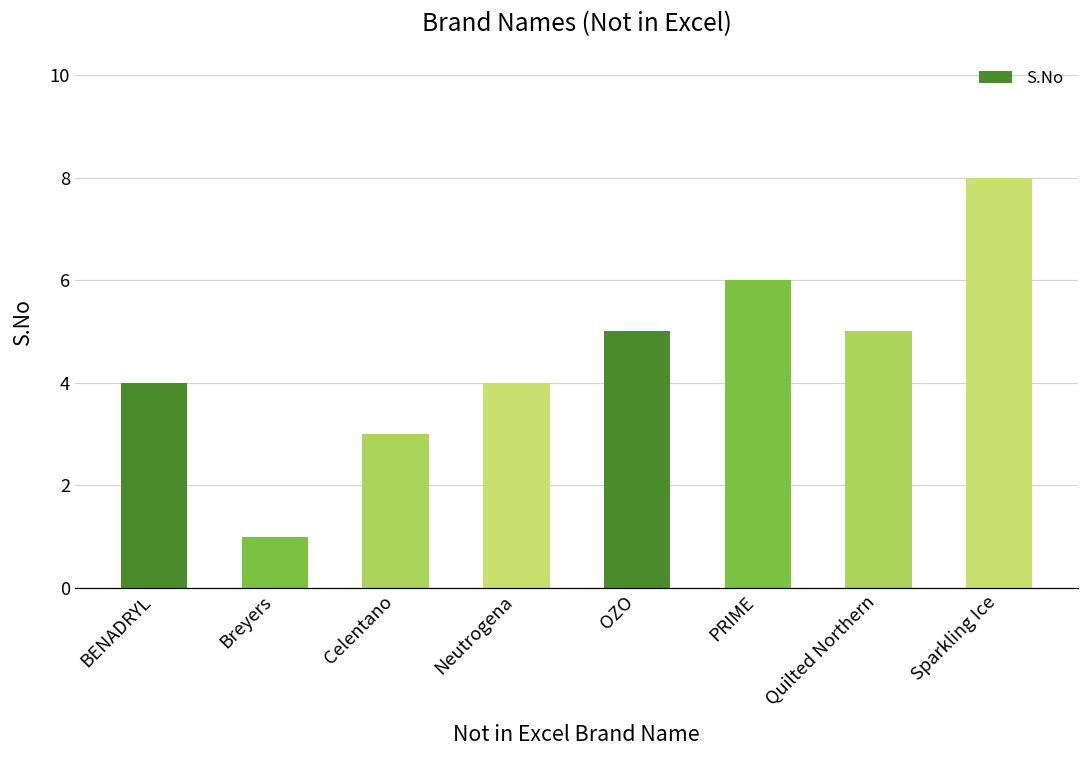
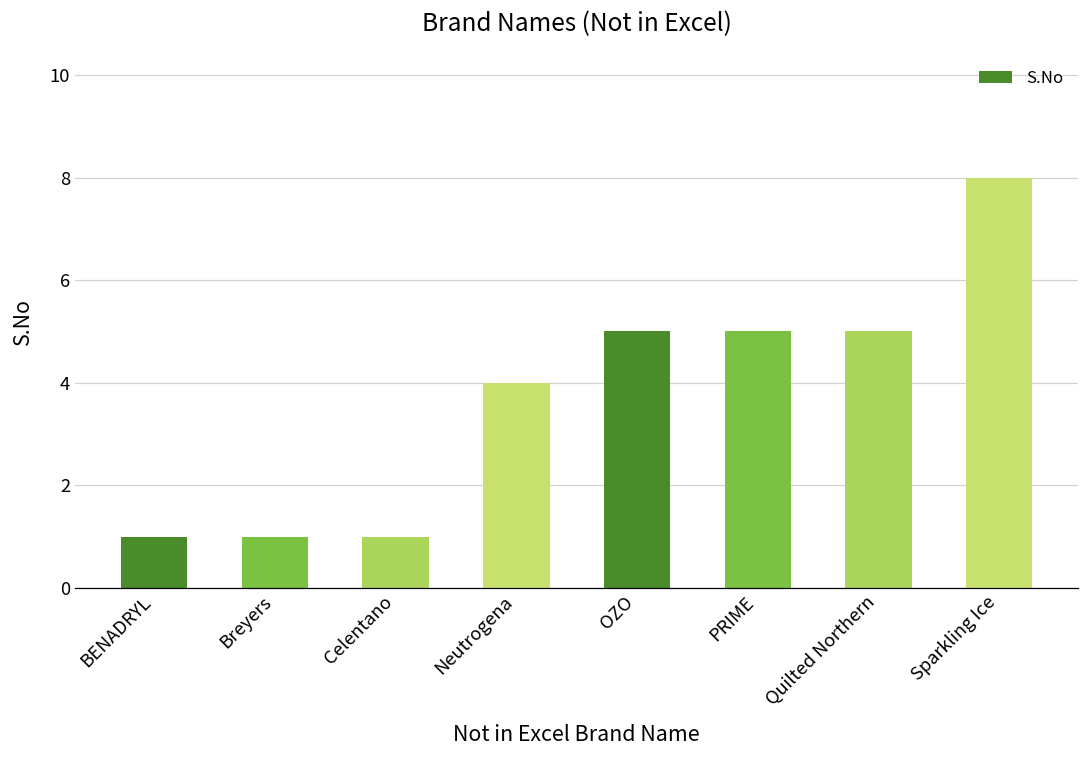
BENADRYL: 4 -> 1
Celentano: 3 -> 1
PRIME: 6 -> 5
